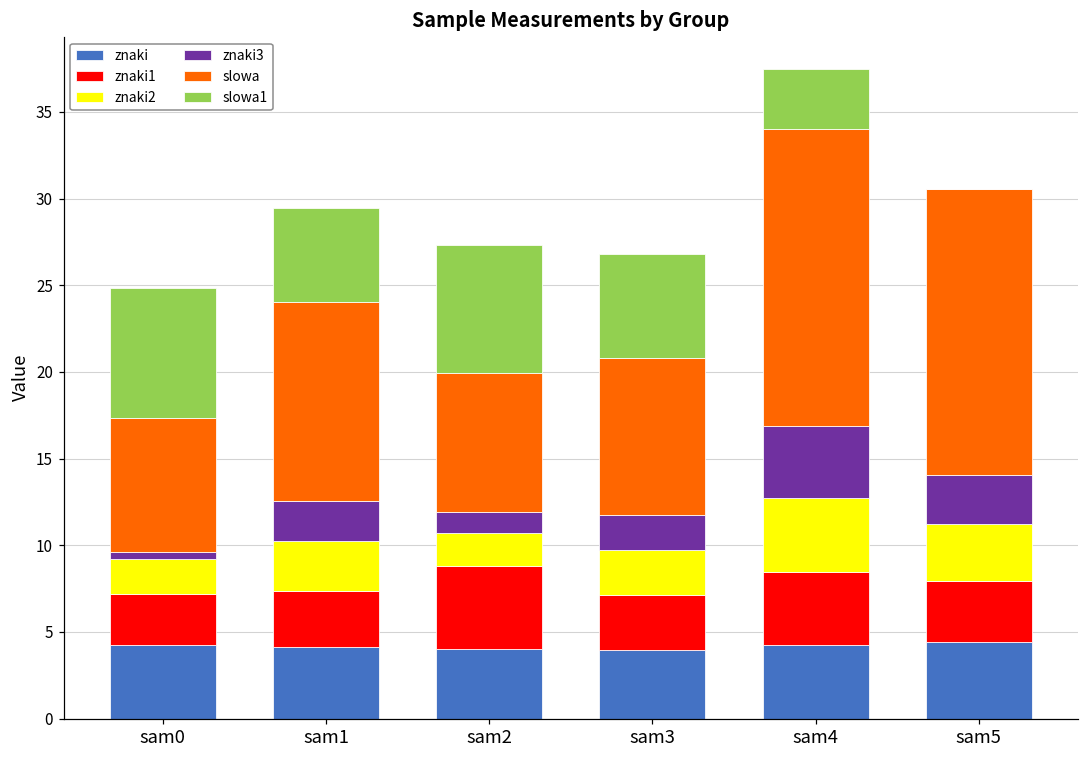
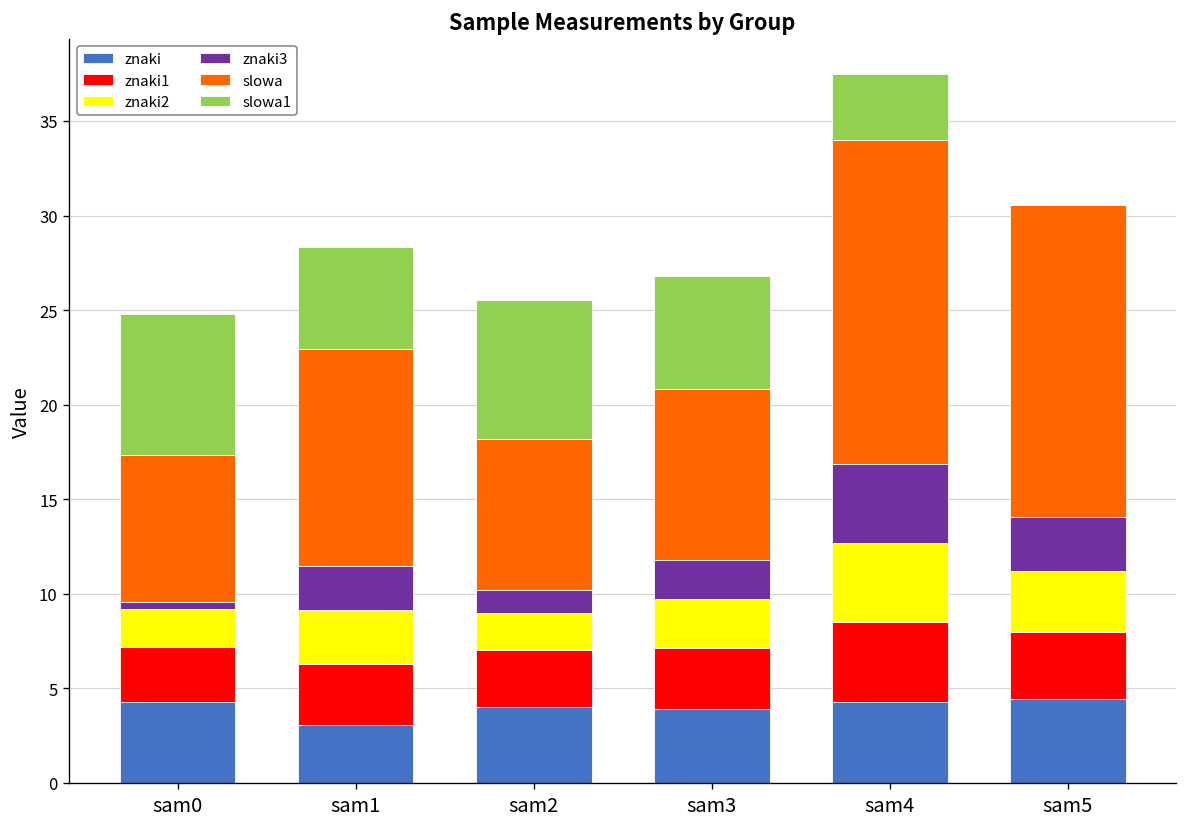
znaki, sam1: 4.1 -> 3.0
znaki1, sam2: 4.8 -> 3.1
